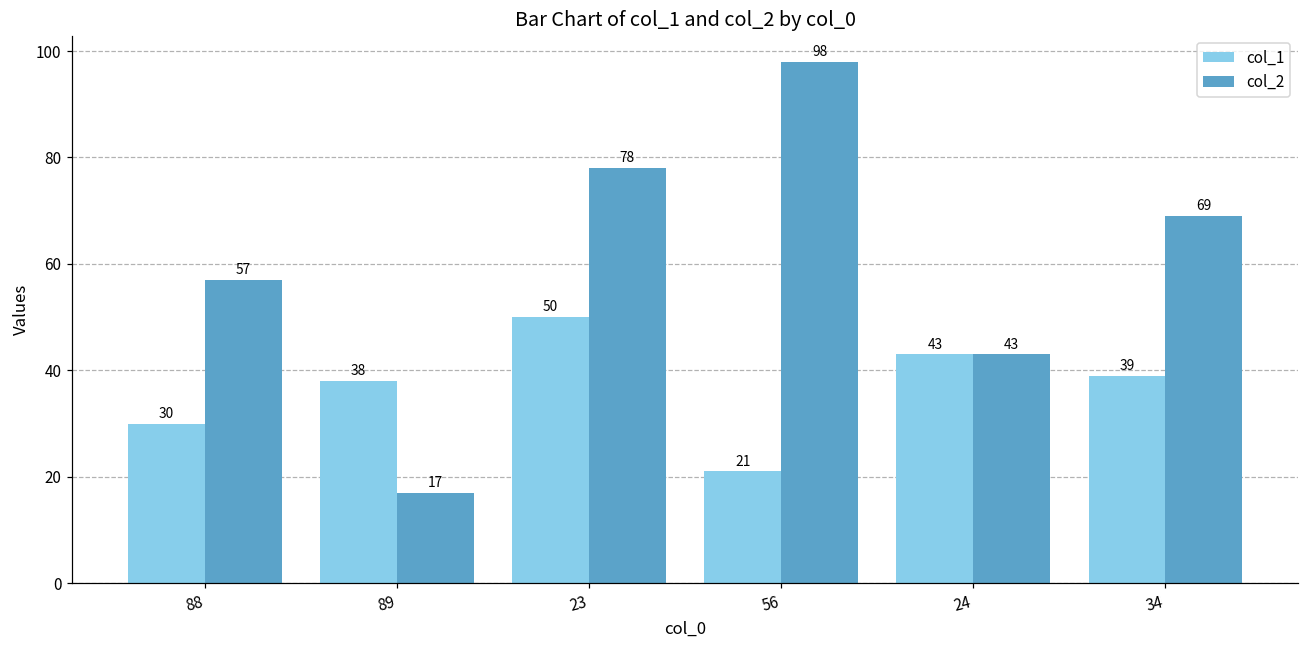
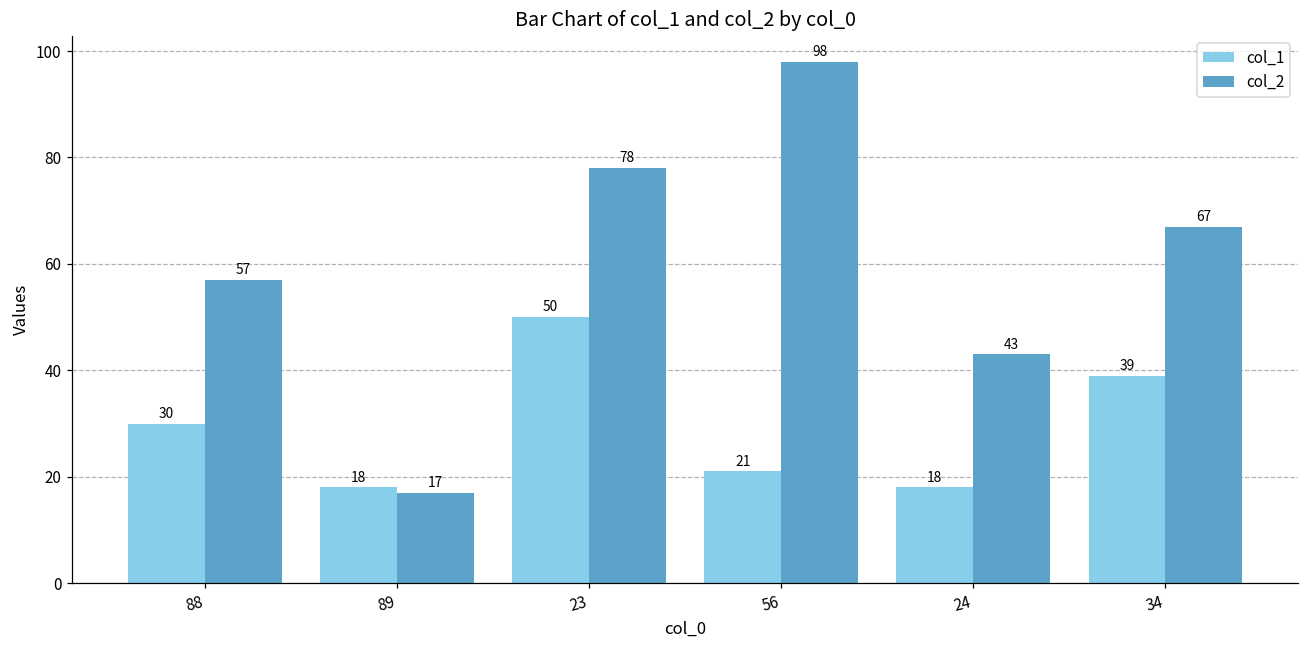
col_1, 89: 38 -> 18
col_1, 24: 43 -> 18
col_2, 34: 69 -> 67
